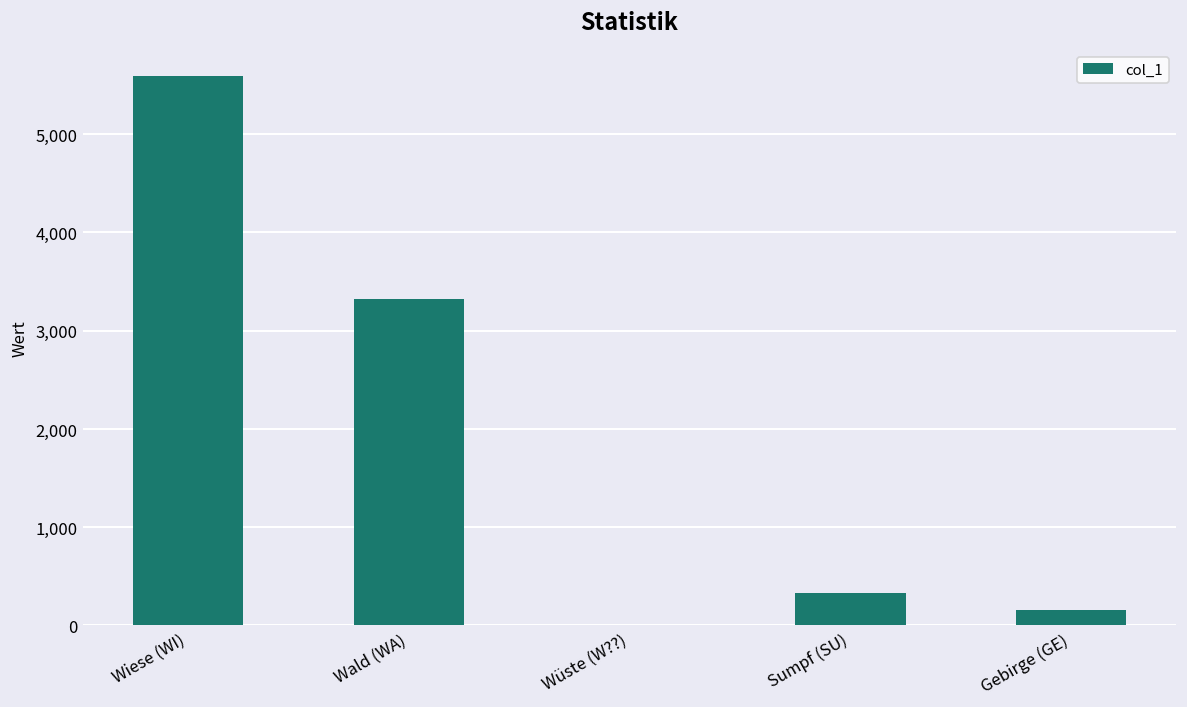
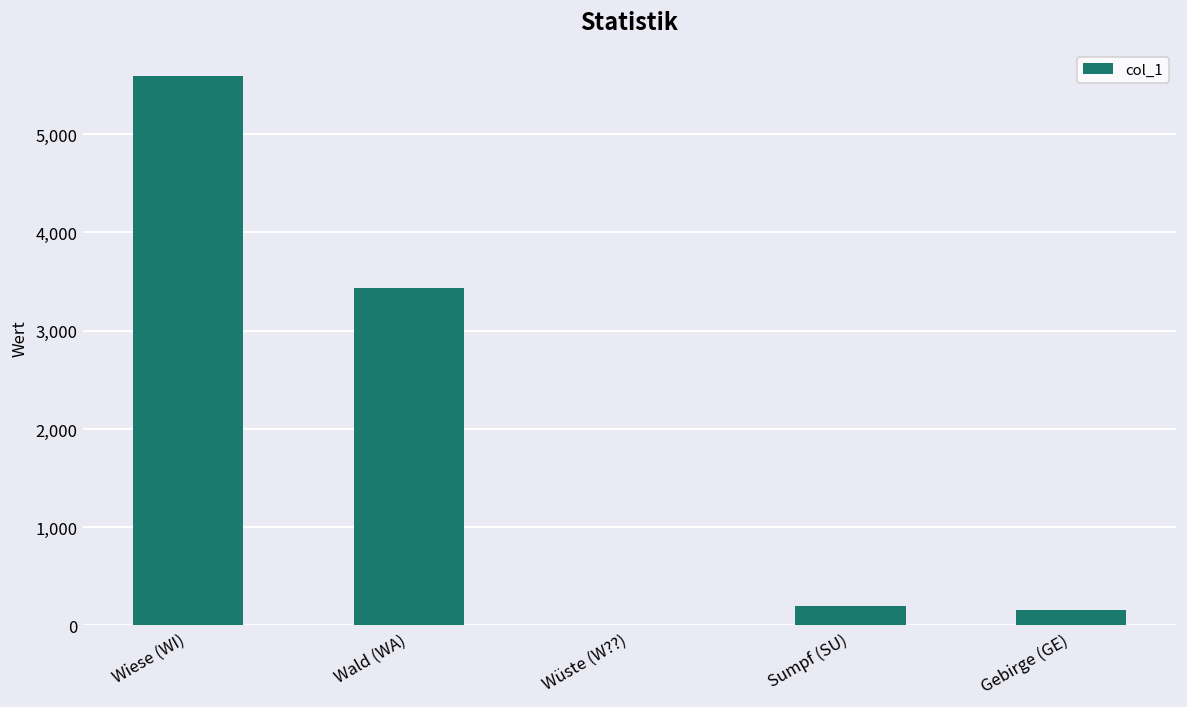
Wald (WA): 3,300 -> 3,400
Sumpf (SU): 300 -> 200
